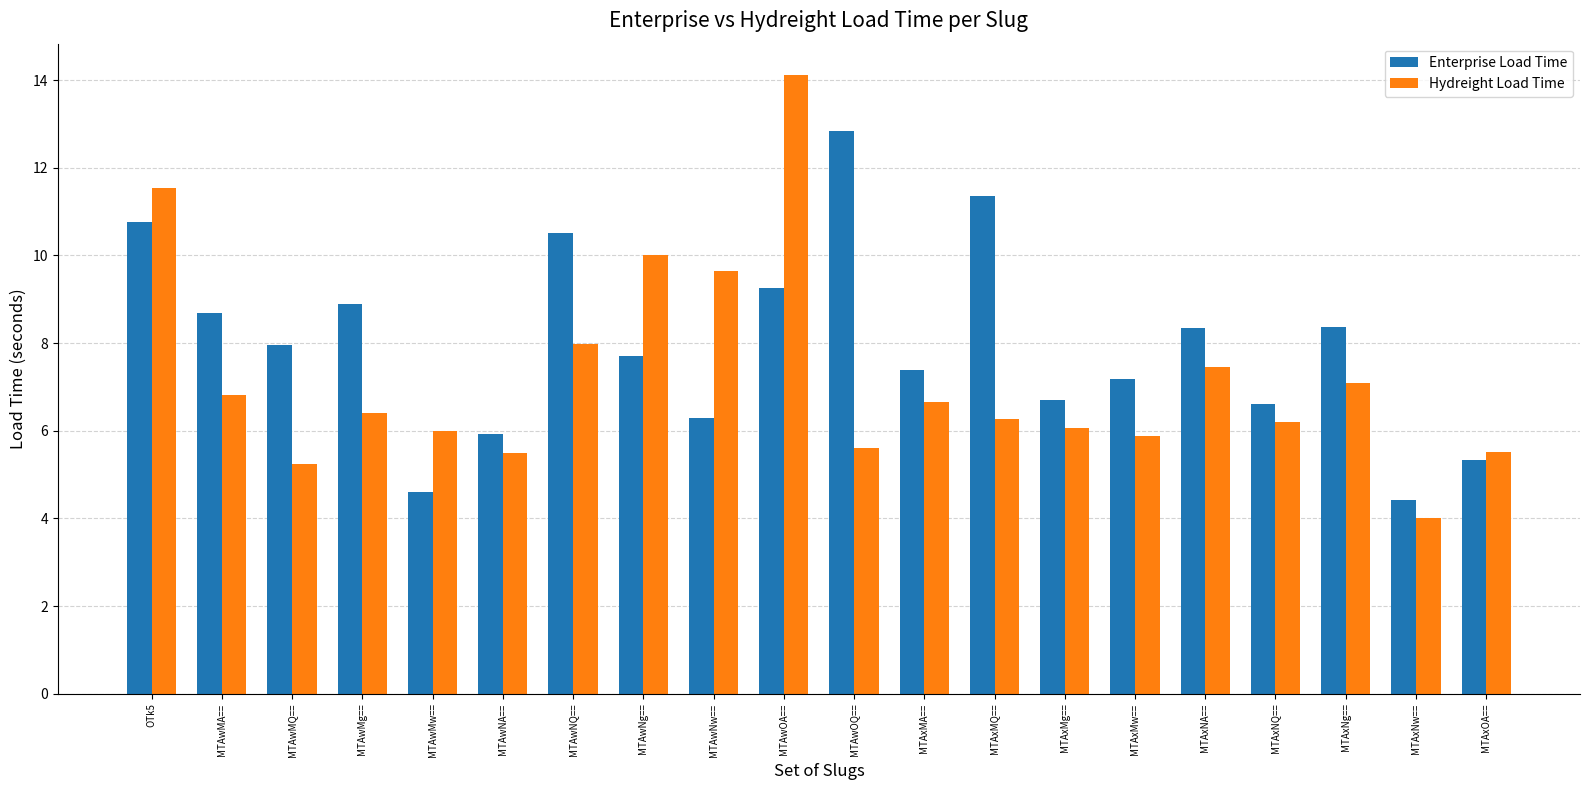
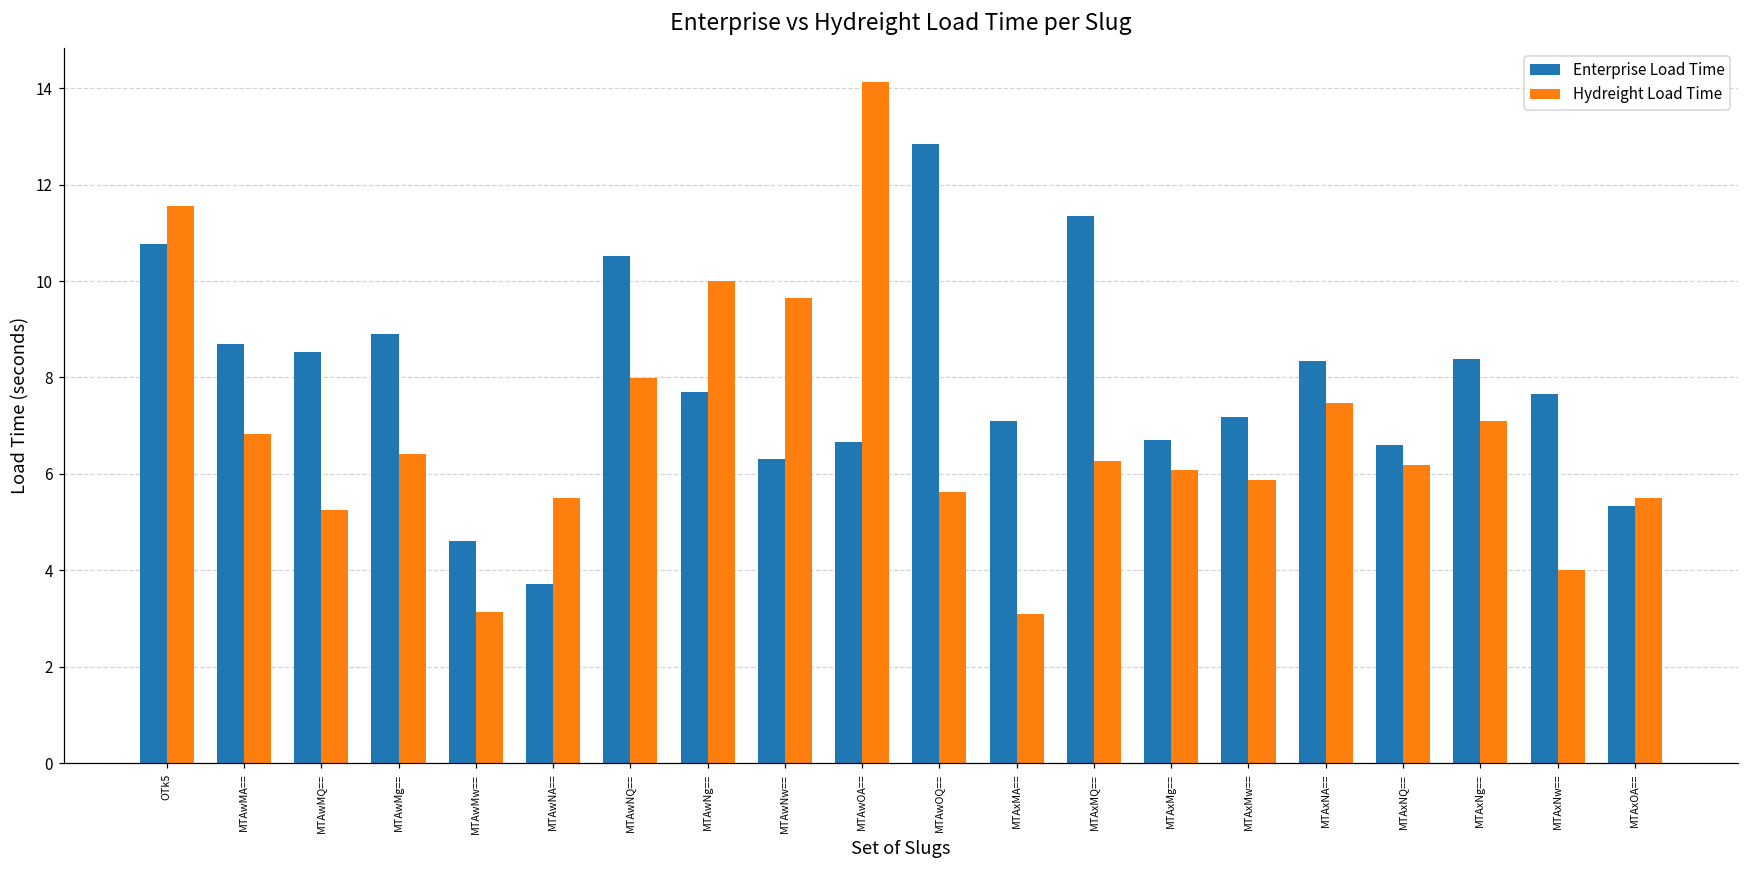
Enterprise Load Time, MTAwMQ==: 8.0 -> 8.5
Hydreight Load Time, MTAwMw==: 6.0 -> 3.1
Enterprise Load Time, MTAwNA==: 5.9 -> 3.7
Enterprise Load Time, MTAwOA==: 9.3 -> 6.7
Enterprise Load Time, MTAxMA==: 7.4 -> 7.1
Hydreight Load Time, MTAxMA==: 6.6 -> 3.1
Enterprise Load Time, MTAxNw==: 4.4 -> 7.7
